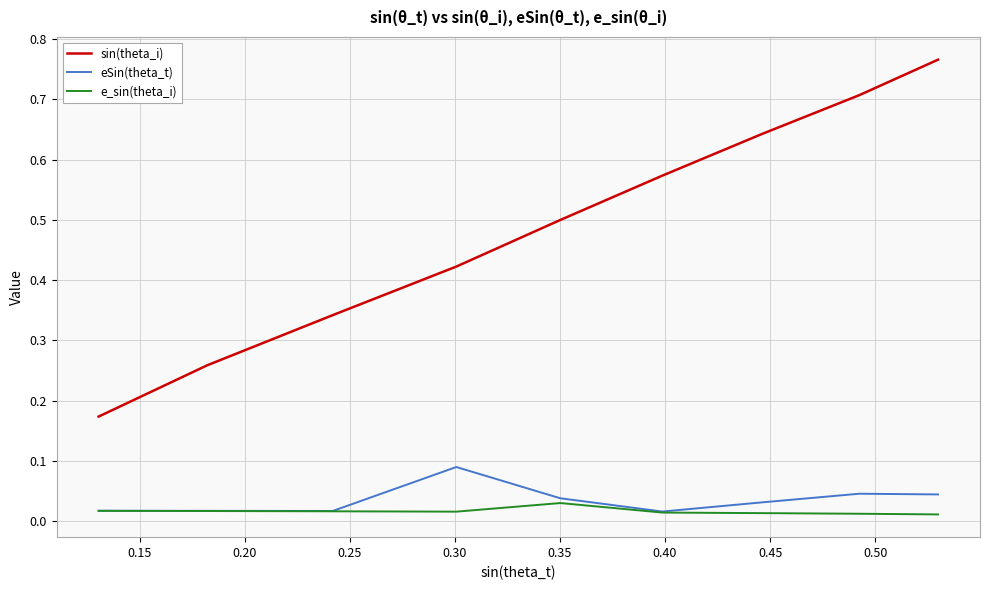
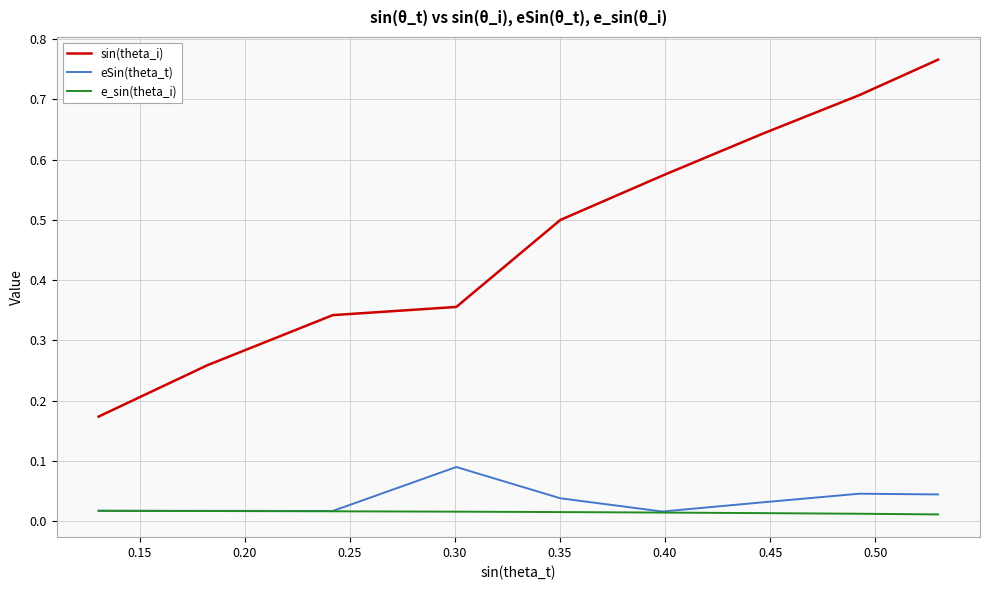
sin(theta_i), 0.30: 0.42 -> 0.36
e_sin(theta_i), 0.35: 0.03 -> 0.02
